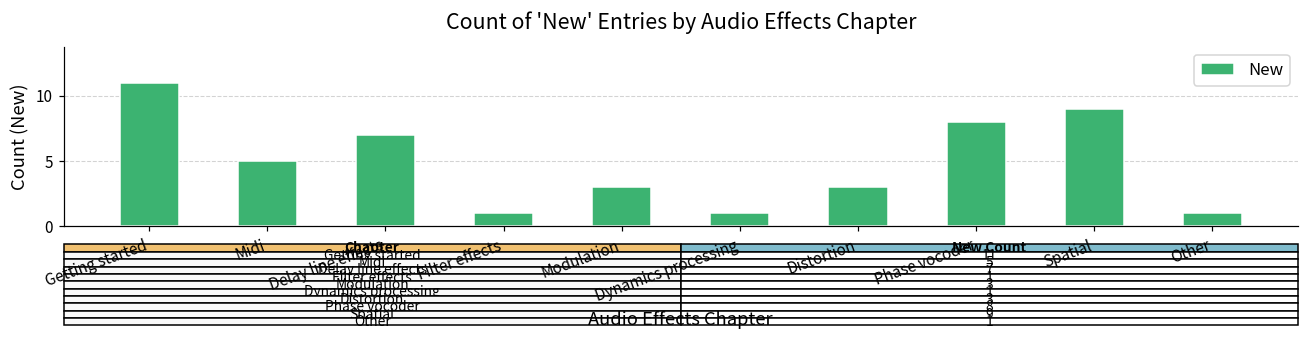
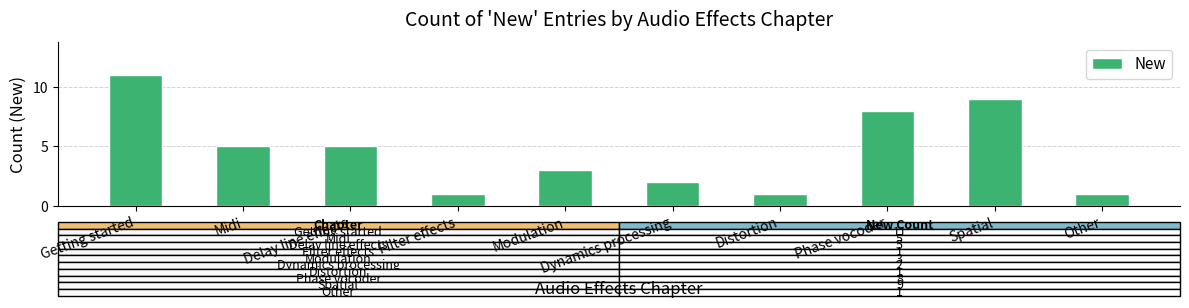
Delay line effects: 7 -> 5
Dynamics processing: 1 -> 2
Distortion: 3 -> 1
